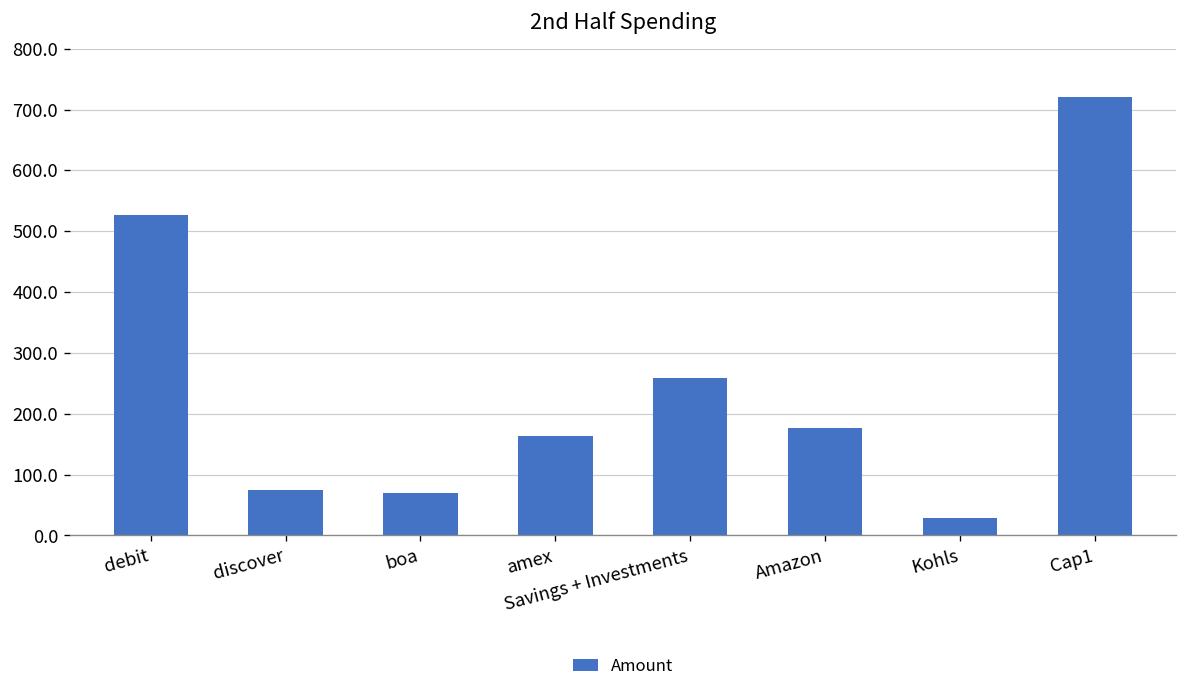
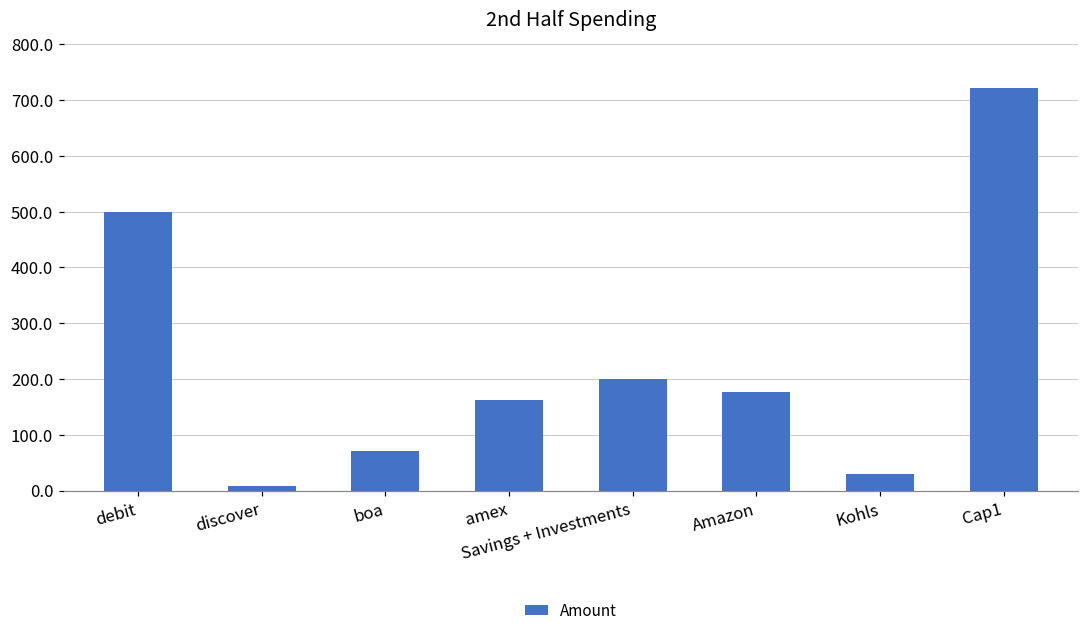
debit: 530 -> 500
discover: 70 -> 10
Savings + Investments: 260 -> 200
